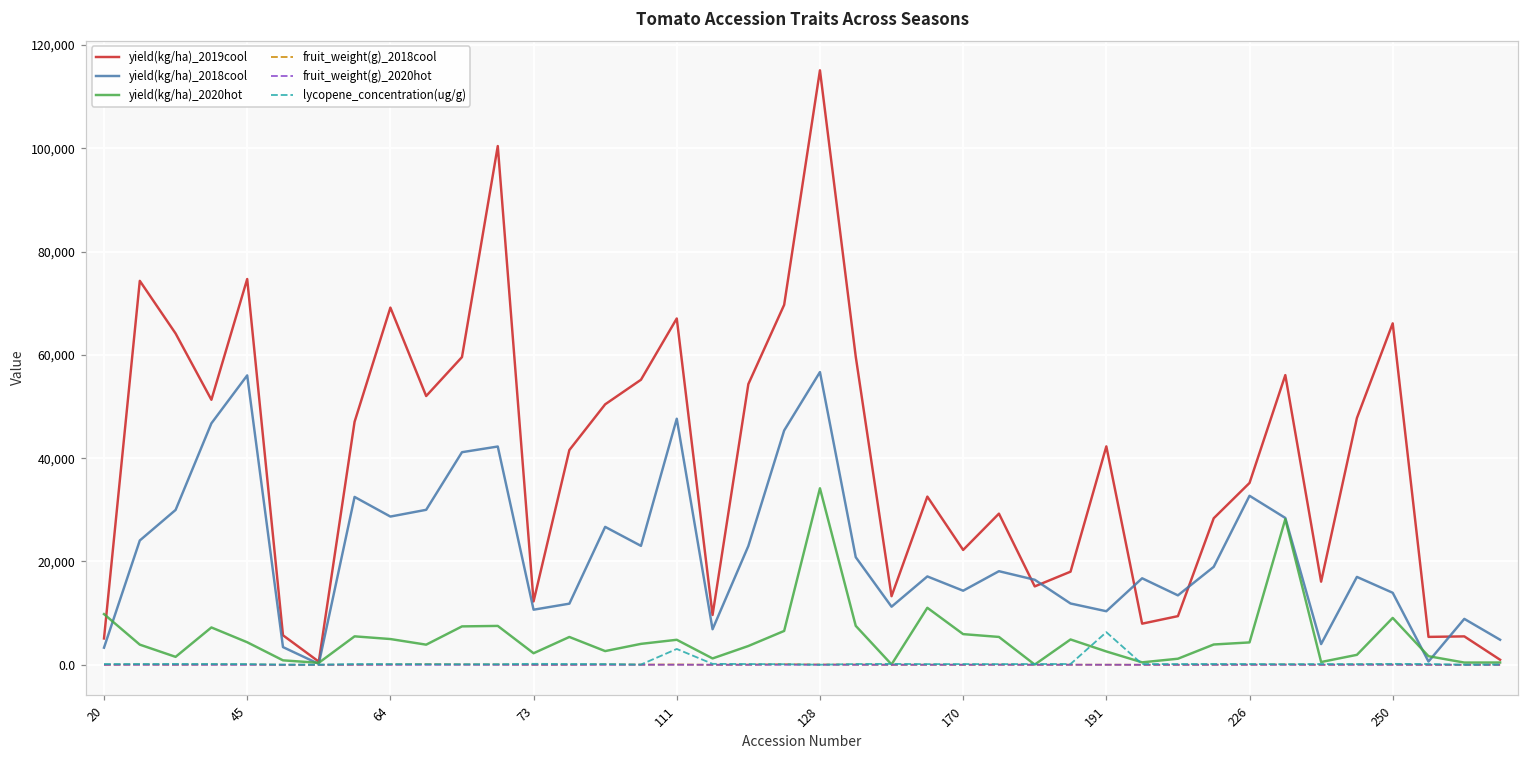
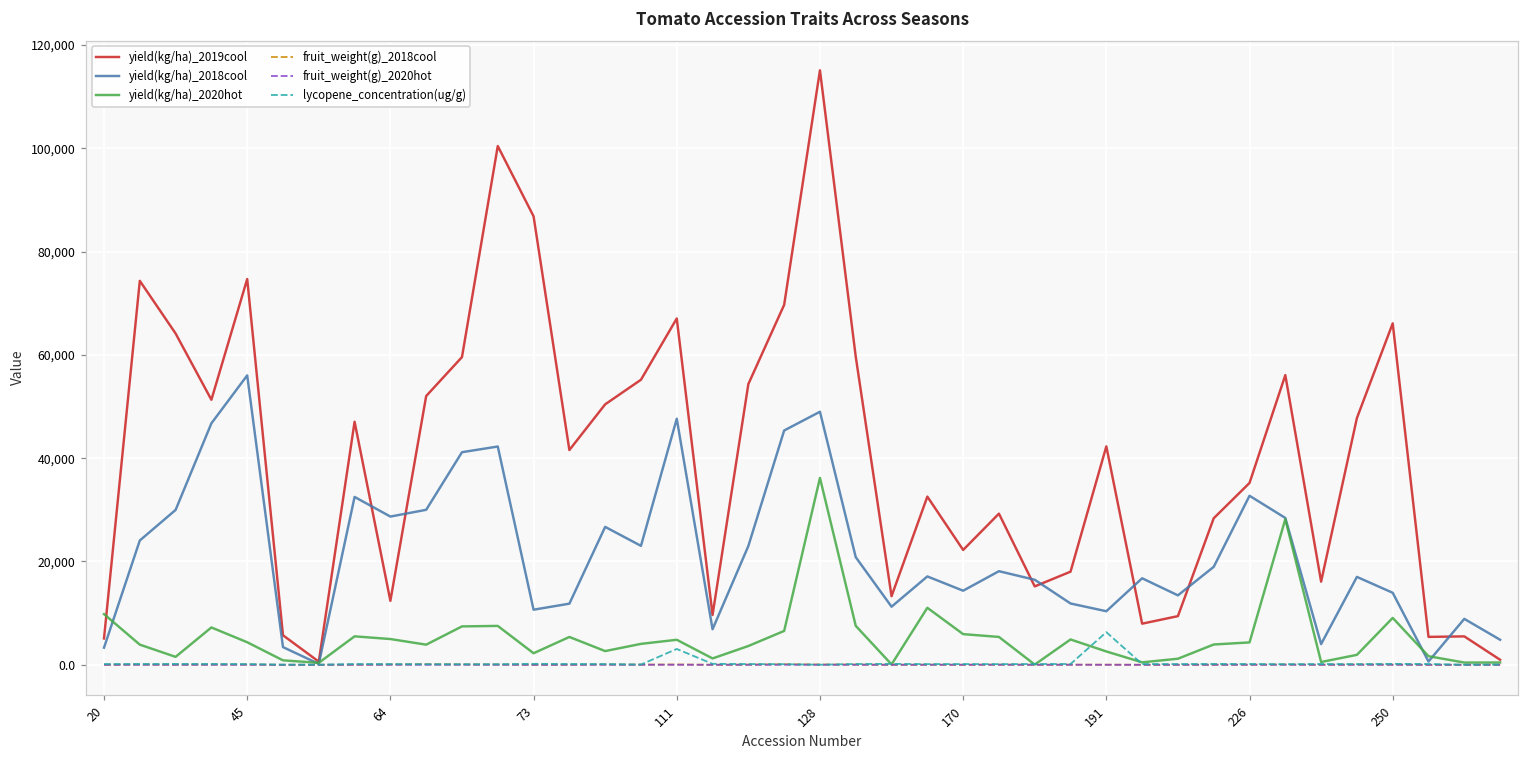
yield(kg/ha)_2019cool, 64: 69,000 -> 12,000
yield(kg/ha)_2019cool, 73: 12,000 -> 87,000
yield(kg/ha)_2018cool, 128: 57,000 -> 49,000
yield(kg/ha)_2020hot, 128: 34,000 -> 36,000
